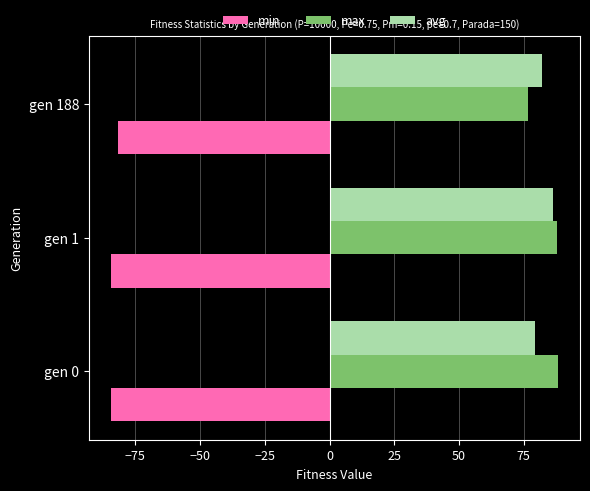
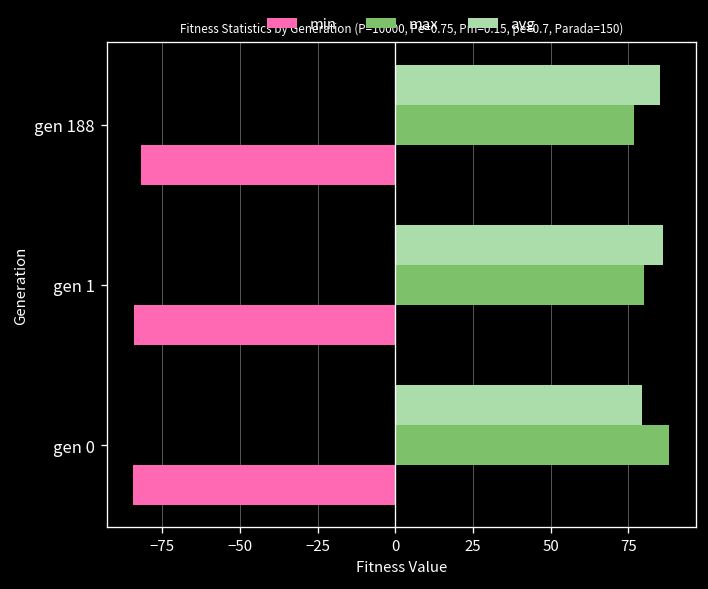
avg, gen 188: 82 -> 85
max, gen 1: 88 -> 80
